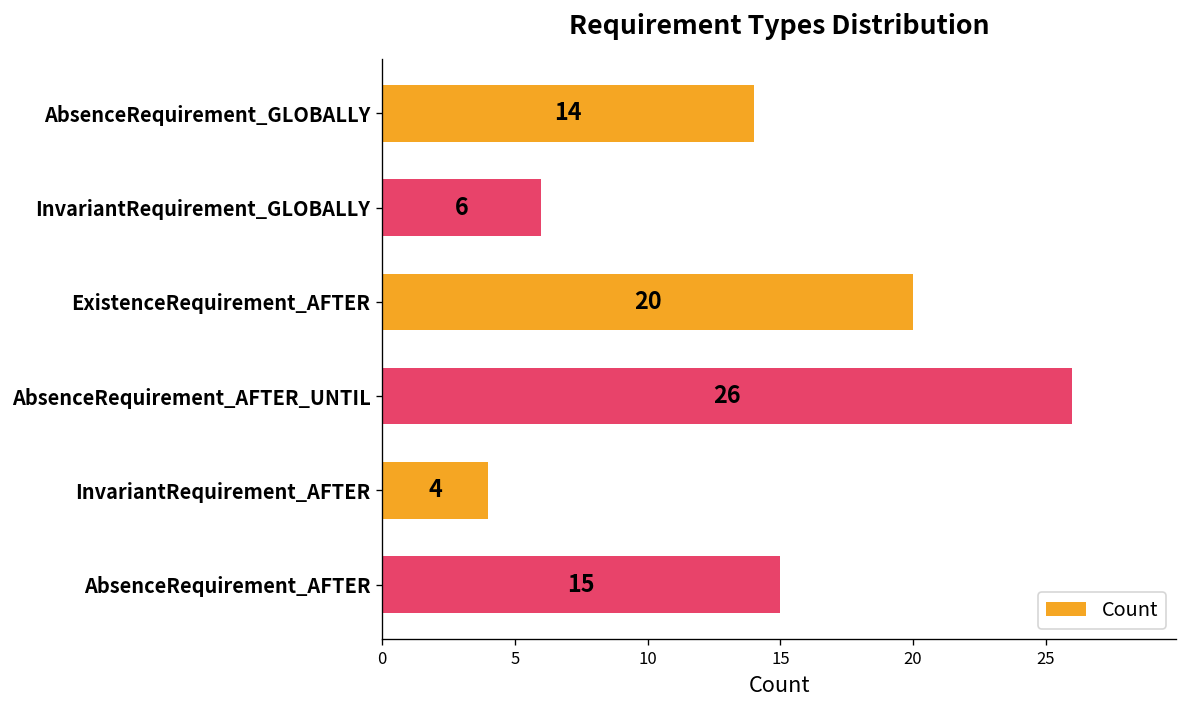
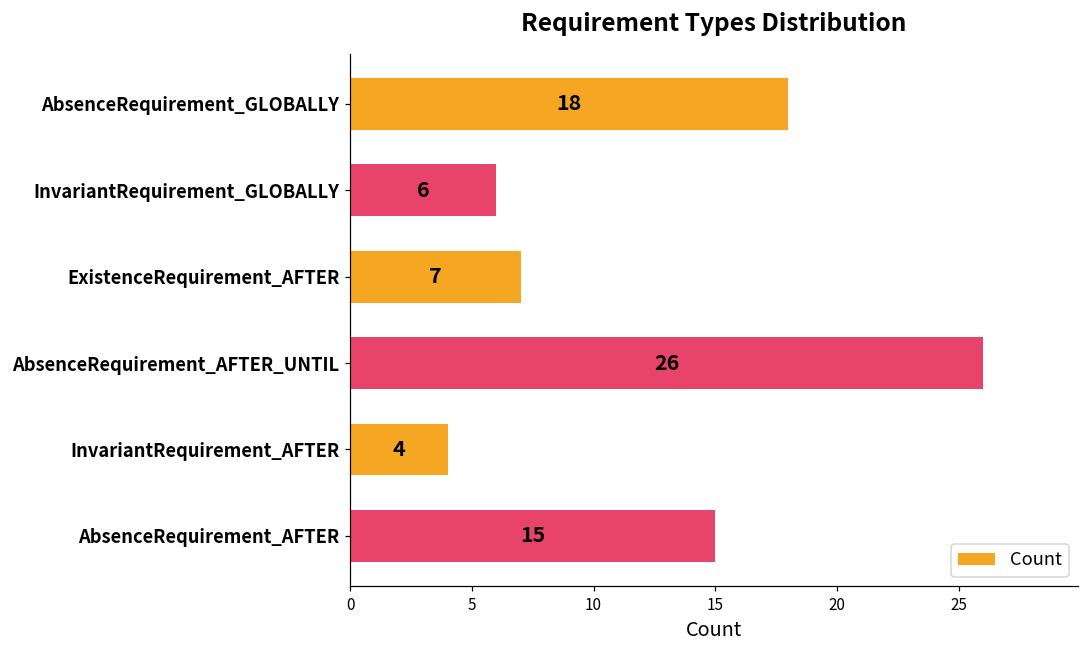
AbsenceRequirement_GLOBALLY: 14 -> 18
ExistenceRequirement_AFTER: 20 -> 7
